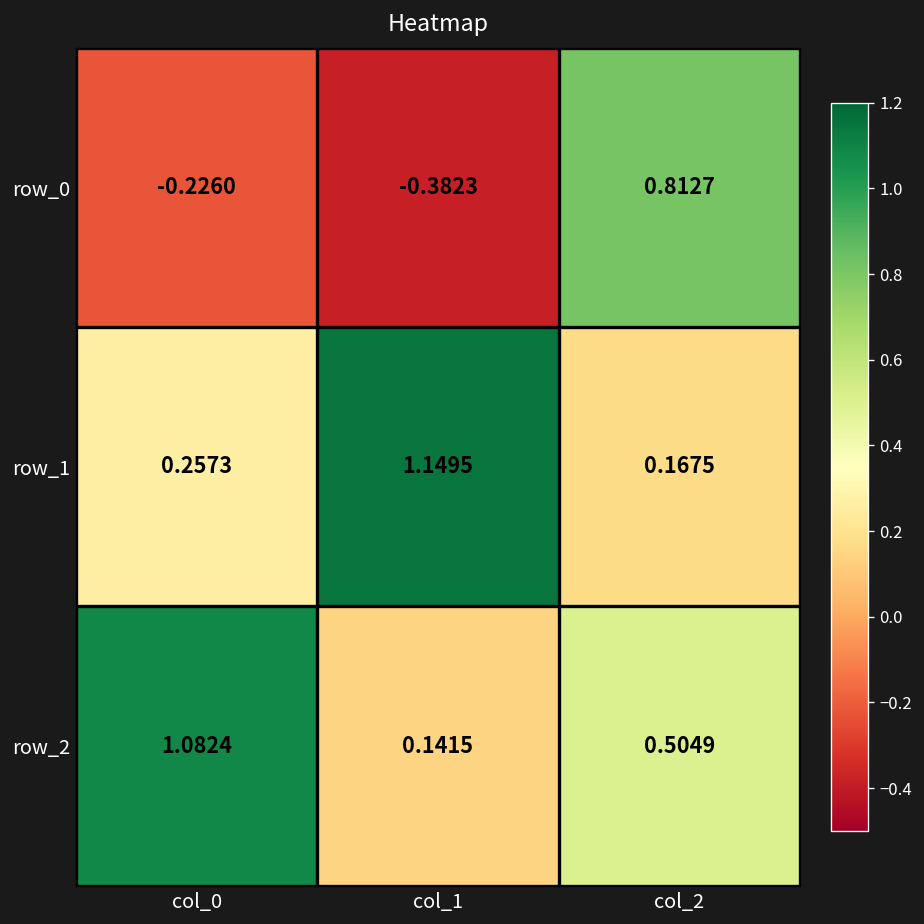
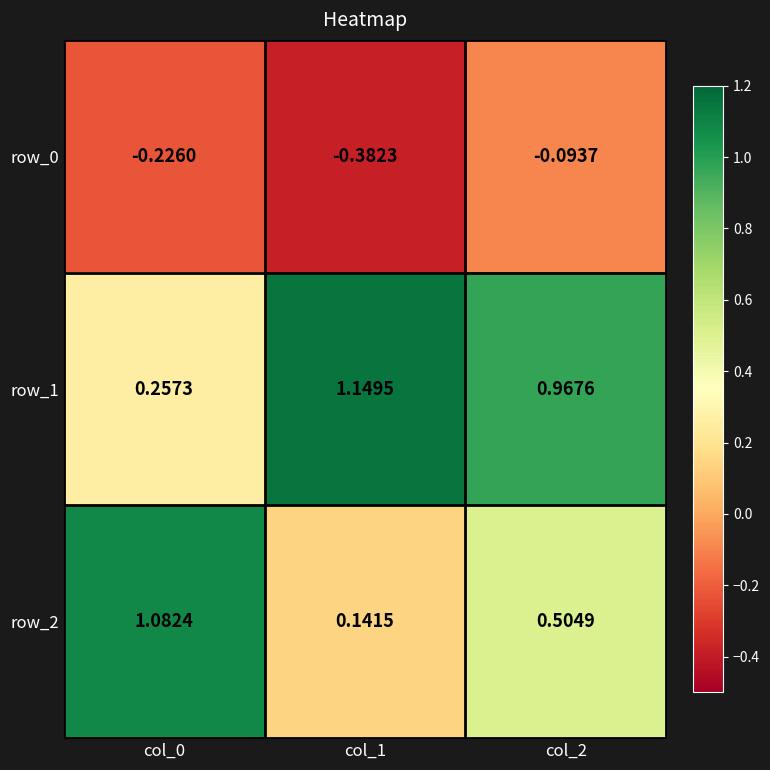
row_0, col_2: 0.8127 -> -0.0937
row_1, col_2: 0.1675 -> 0.9676
